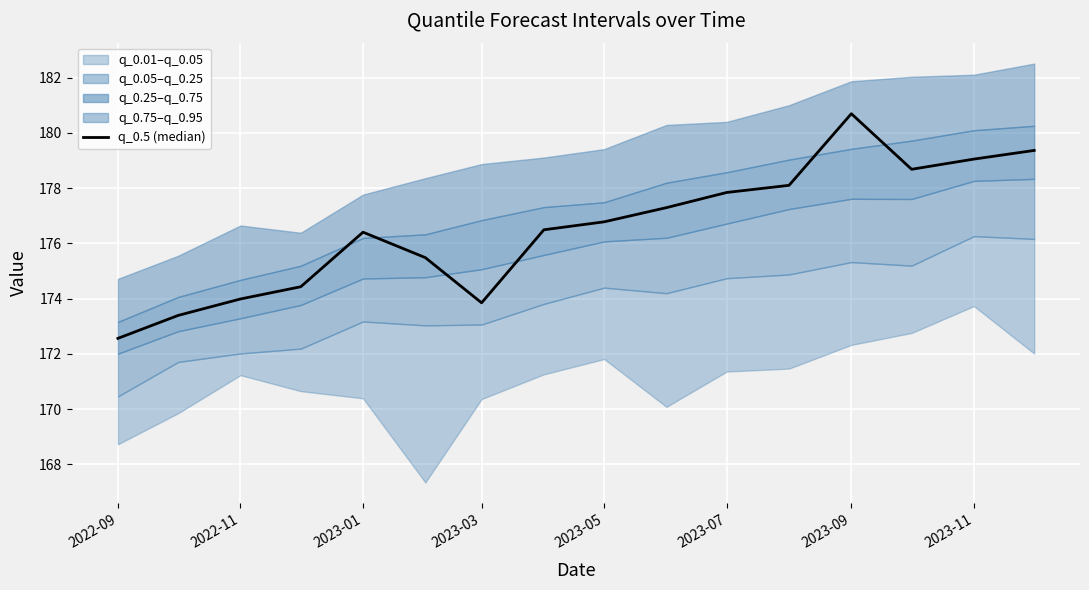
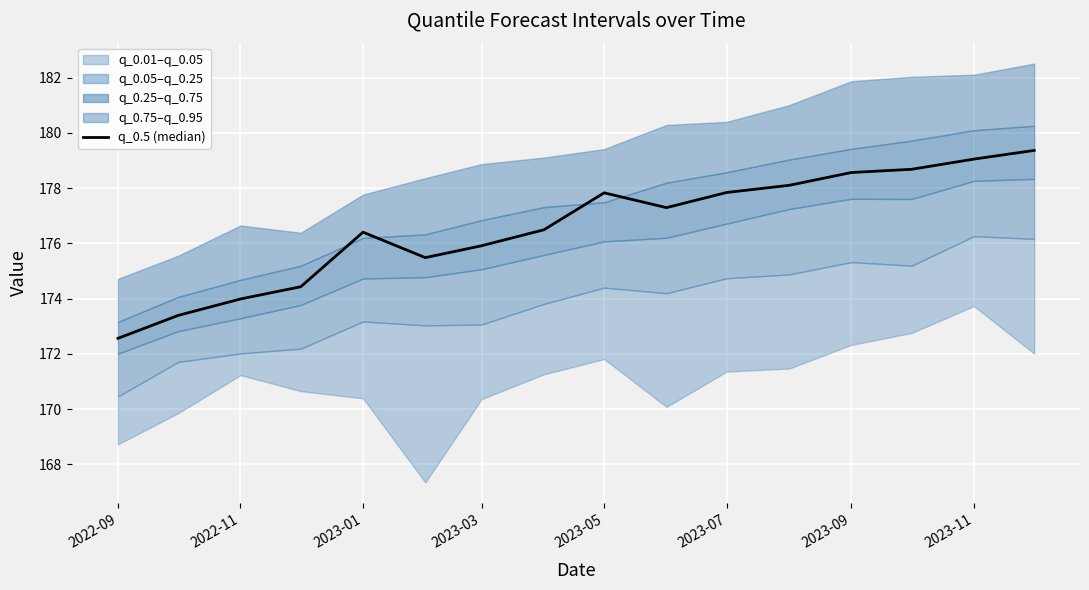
q_0.5 (median), 2023-03: 173.8 -> 175.9
q_0.5 (median), 2023-05: 176.8 -> 177.8
q_0.5 (median), 2023-09: 180.7 -> 178.6
